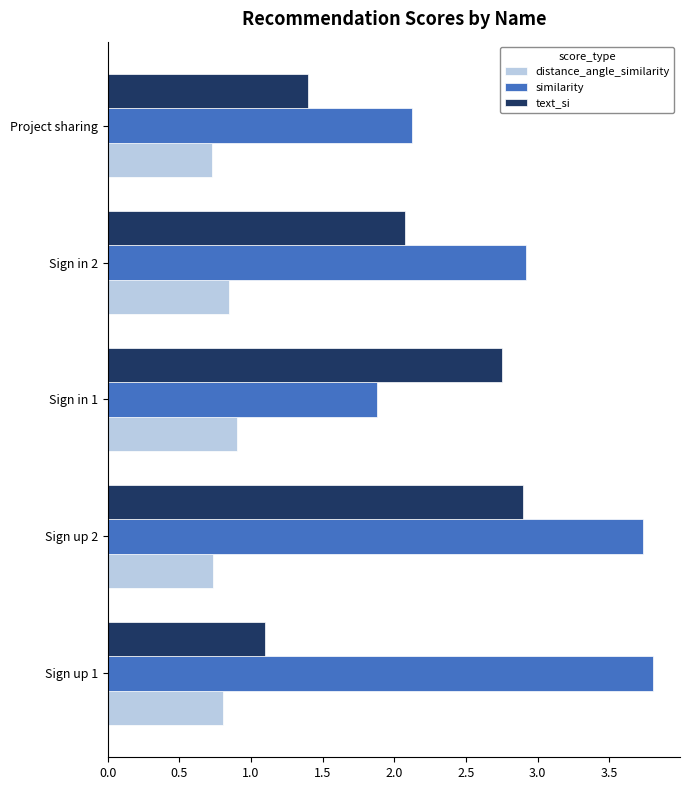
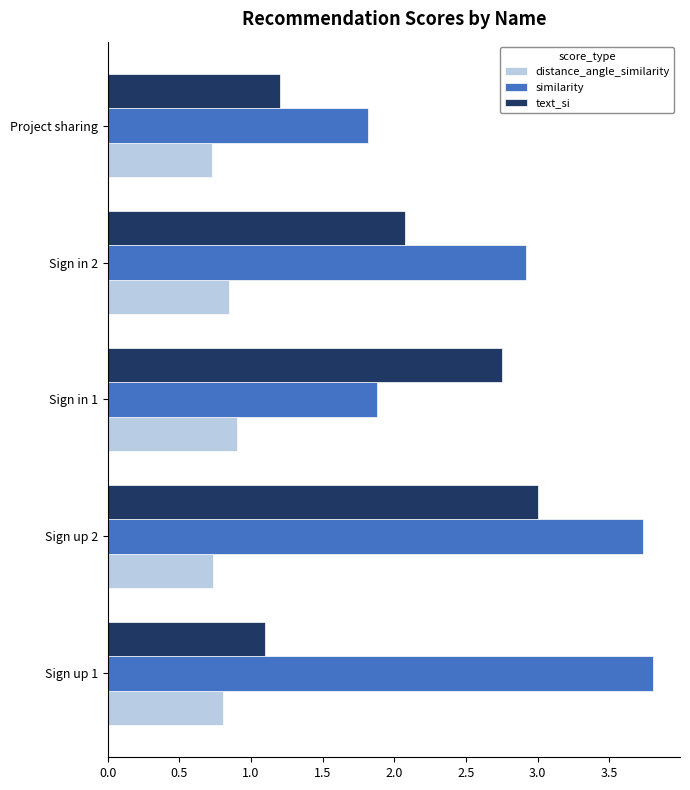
text_si, Project sharing: 1.4 -> 1.2
similarity, Project sharing: 2.13 -> 1.82
text_si, Sign up 2: 2.9 -> 3.0
